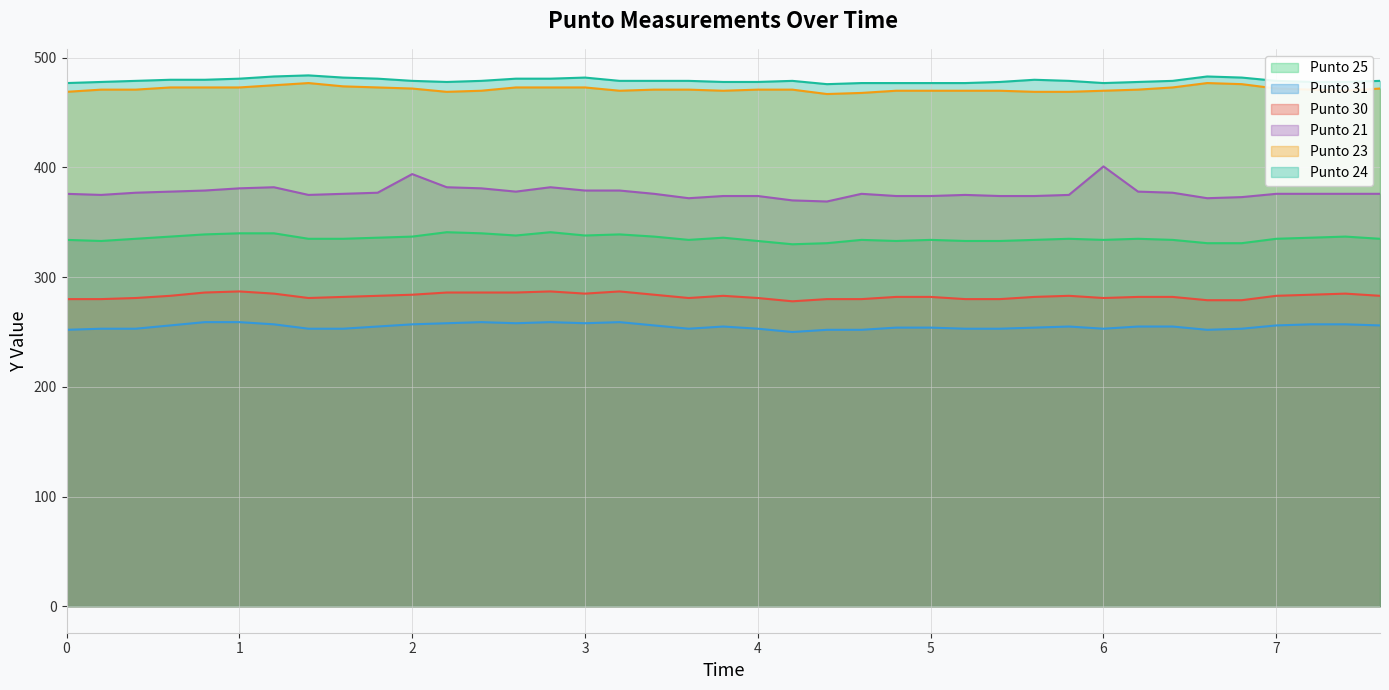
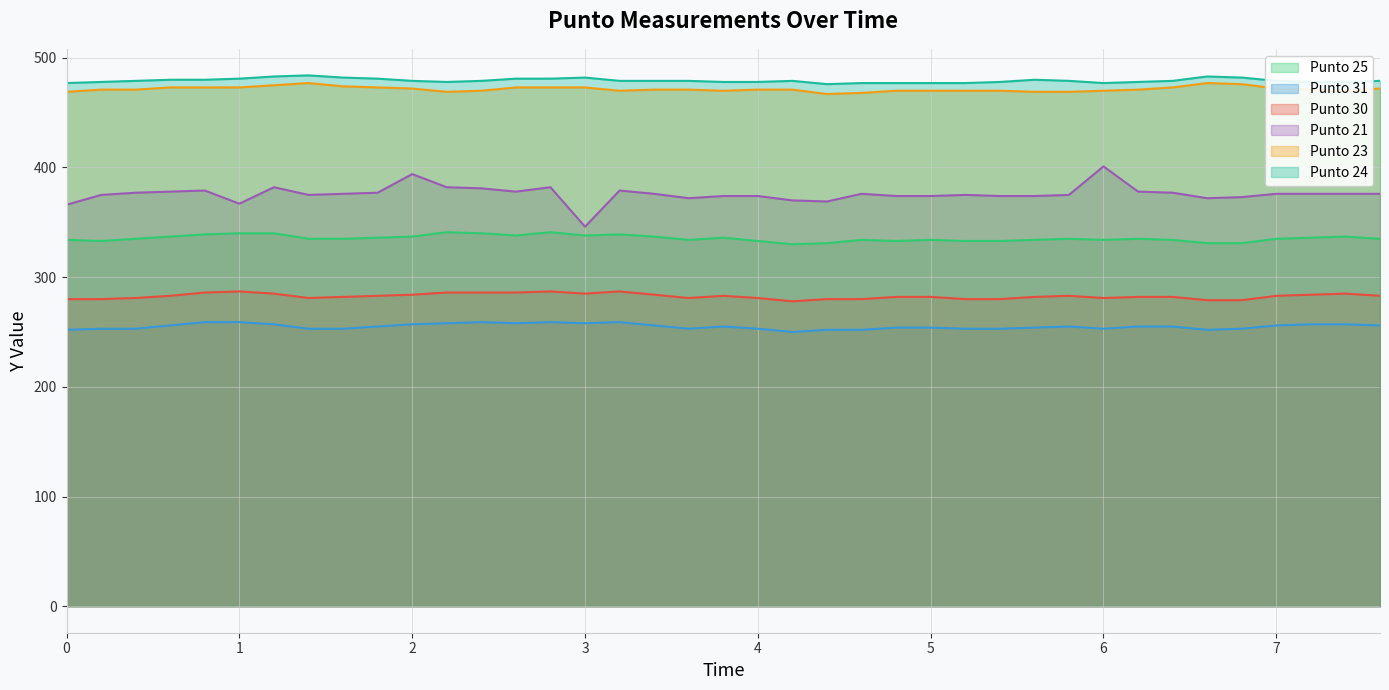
Punto 21, 0: 376 -> 366
Punto 21, 1: 381 -> 367
Punto 21, 3: 379 -> 346
